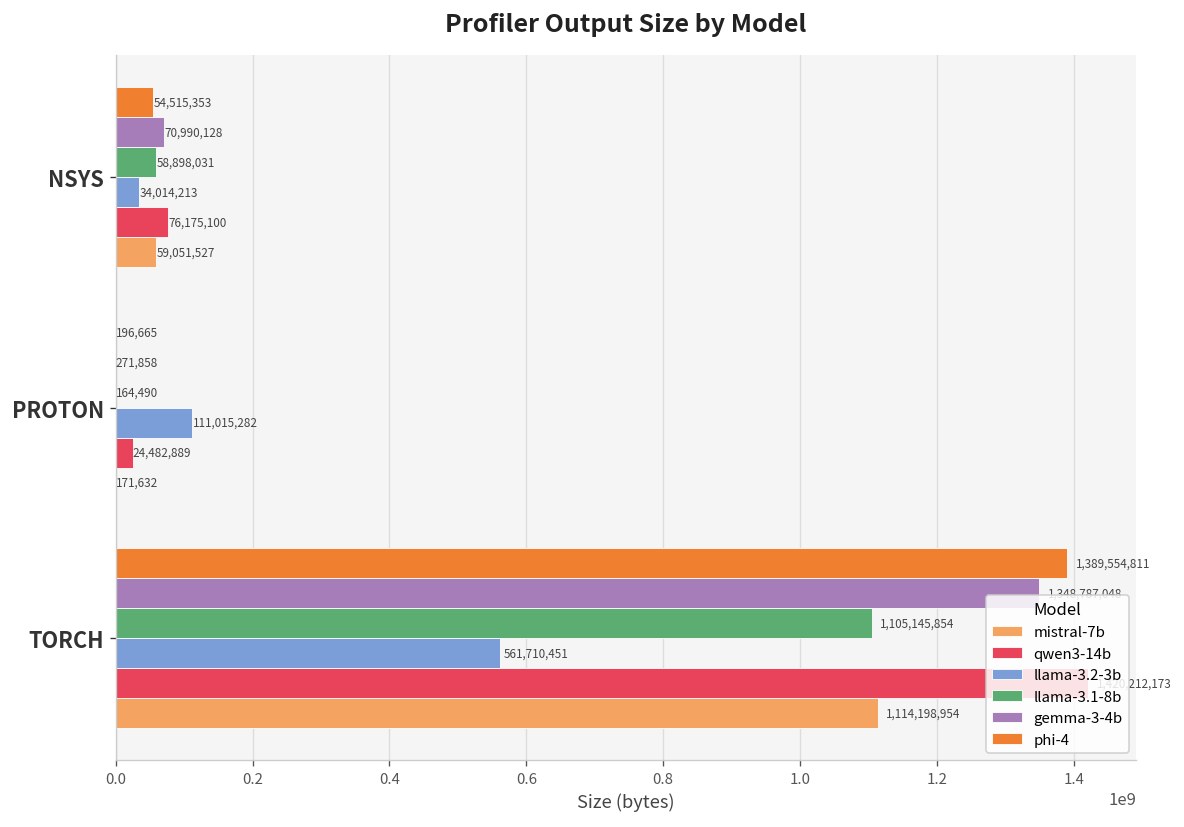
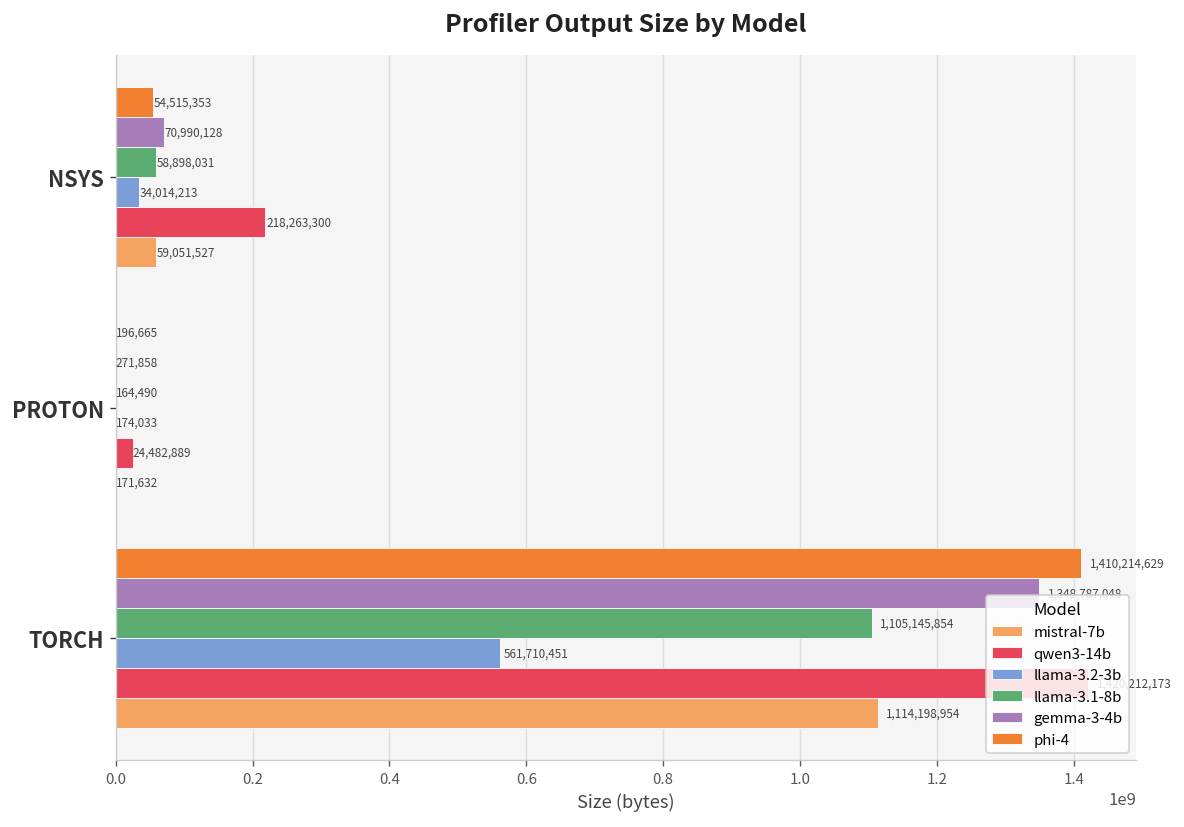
qwen3-14b, NSYS: 76,175,100 -> 218,263,300
llama-3.2-3b, PROTON: 111,015,282 -> 174,033
phi-4, TORCH: 1,389,554,811 -> 1,410,214,629
